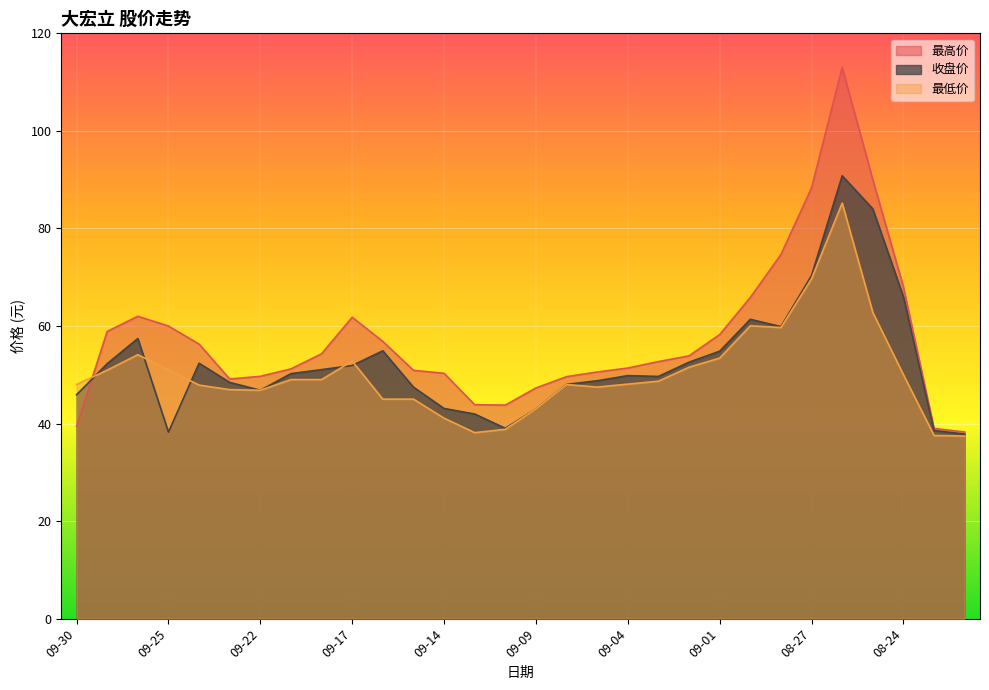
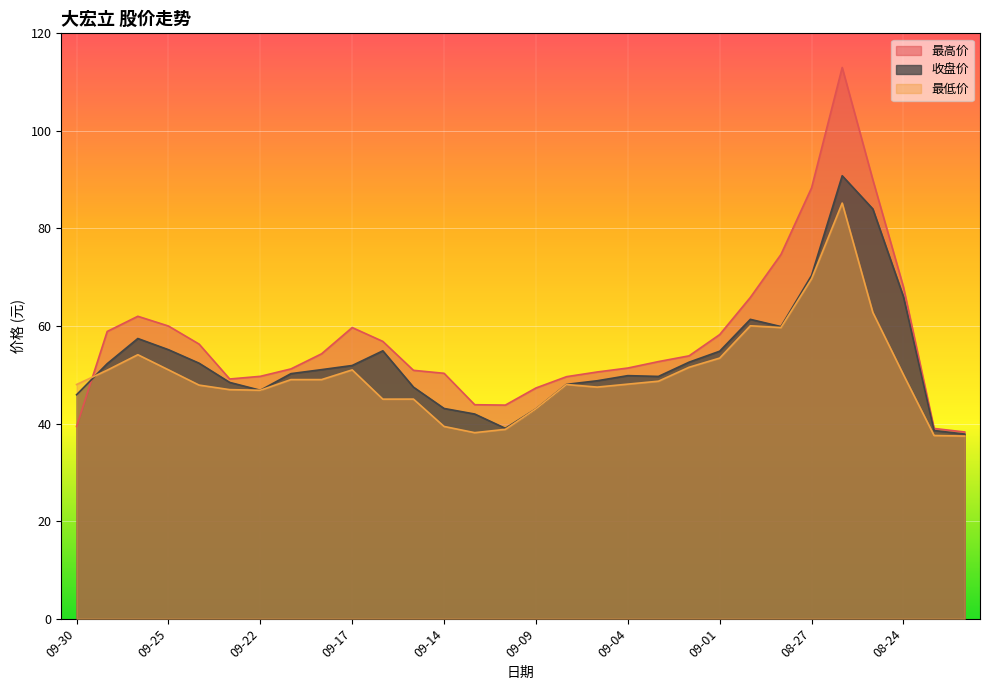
收盘价, 09-25: 38 -> 55
最高价, 09-17: 62 -> 60
最低价, 09-17: 53 -> 51
最低价, 09-14: 41 -> 39
